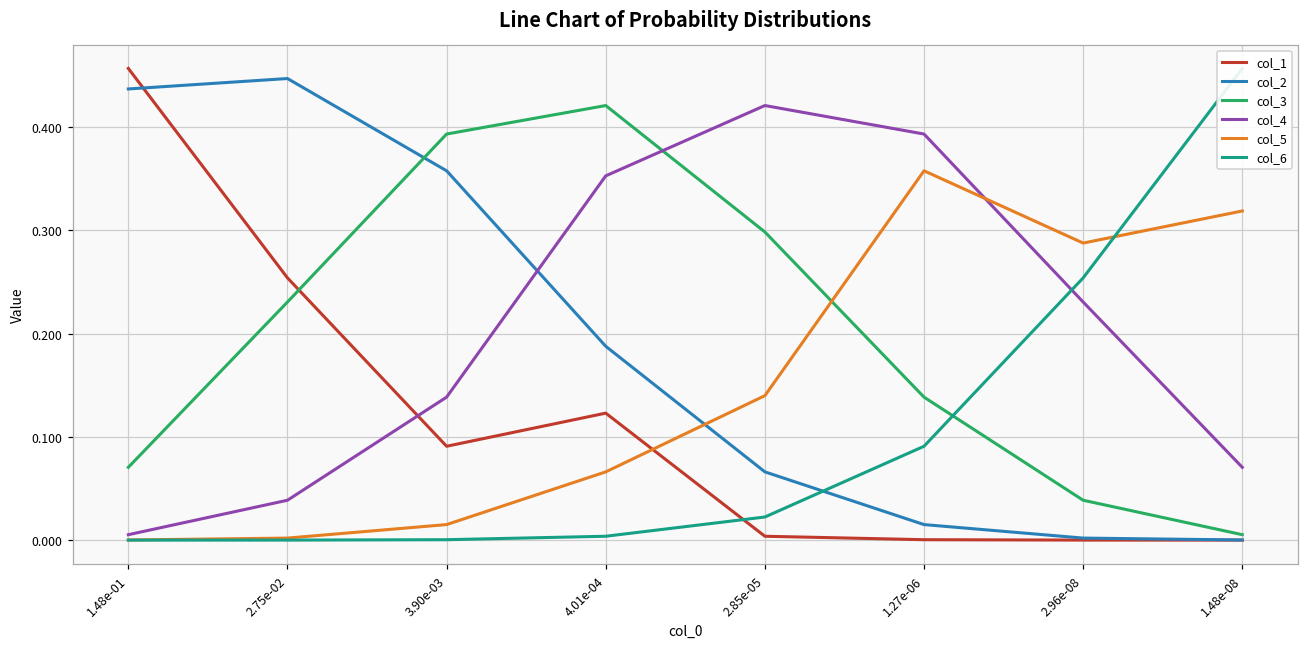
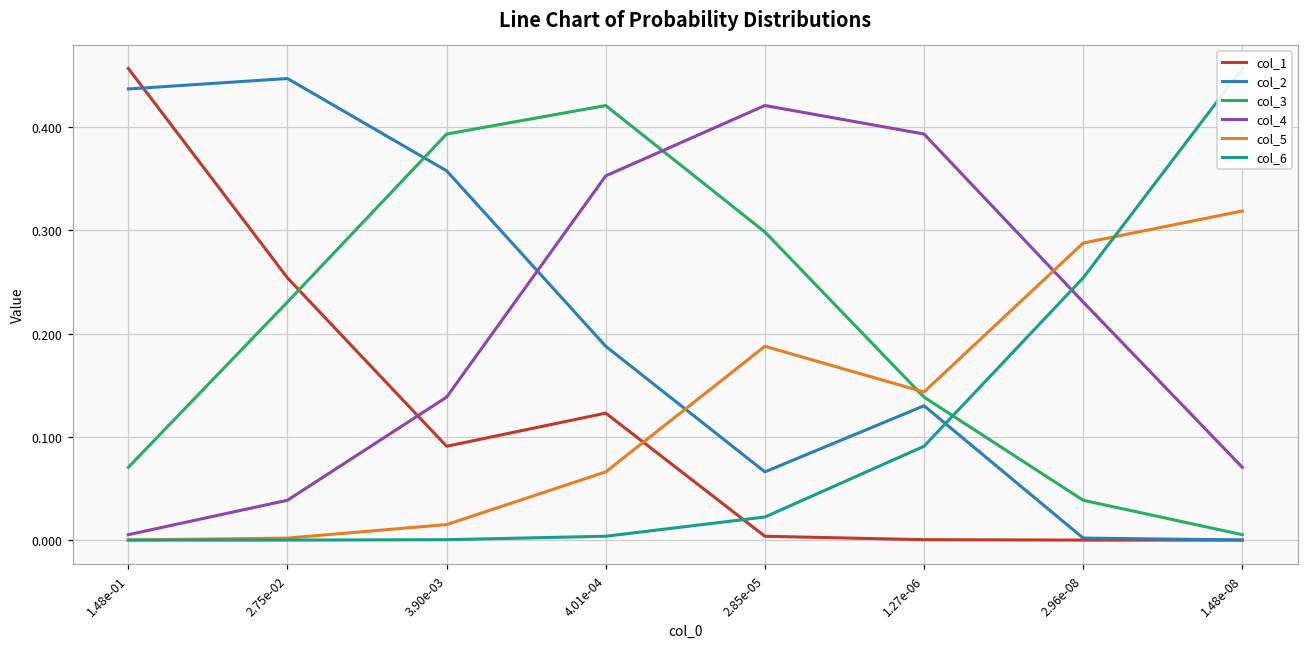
col_5, 2.85e-05: 0.14 -> 0.19
col_2, 1.27e-06: 0.02 -> 0.13
col_5, 1.27e-06: 0.36 -> 0.14
